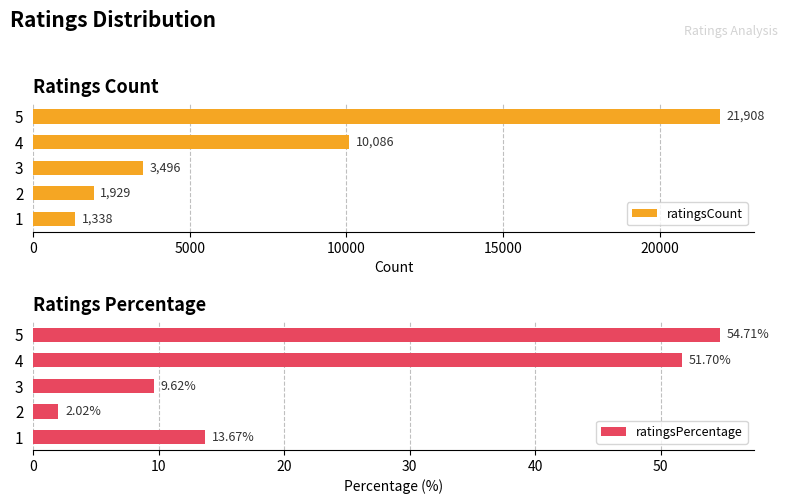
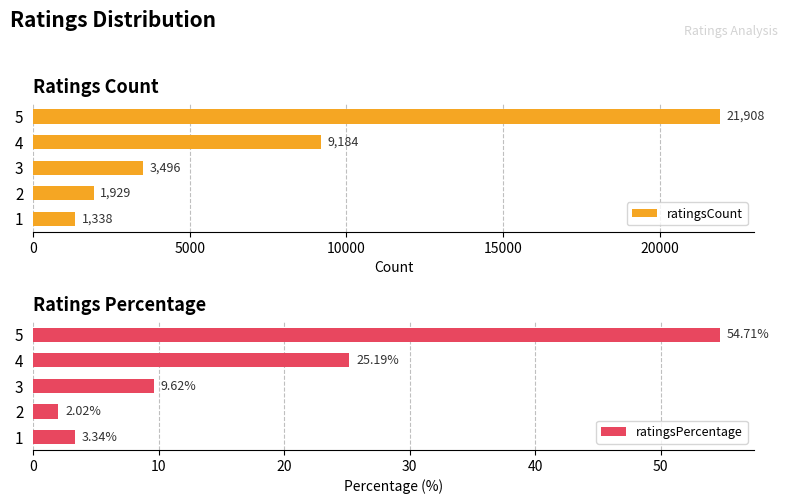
Ratings Count, 4: 10,086 -> 9,184
Ratings Percentage, 4: 51.70% -> 25.19%
Ratings Percentage, 1: 13.67% -> 3.34%
